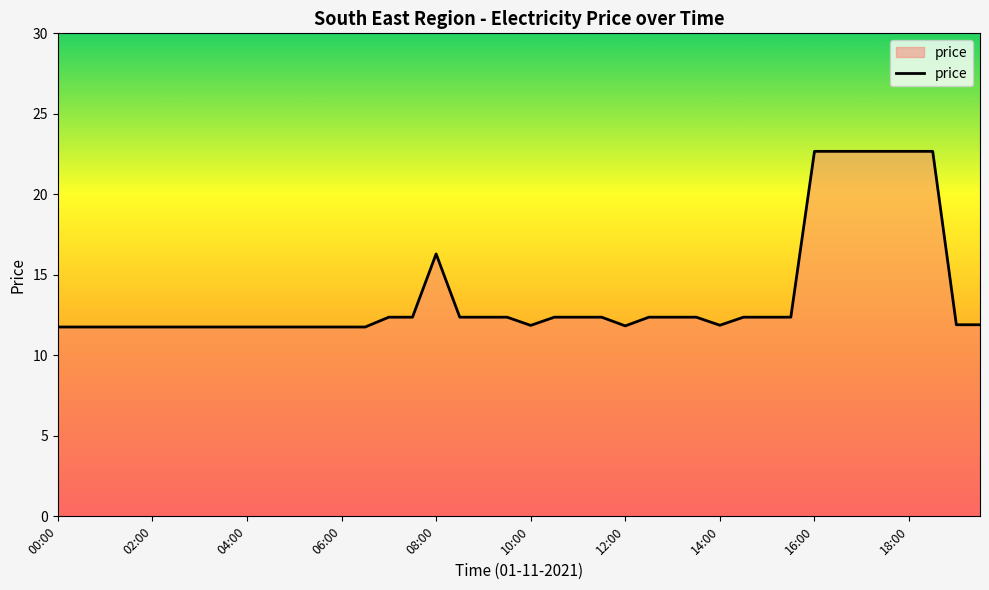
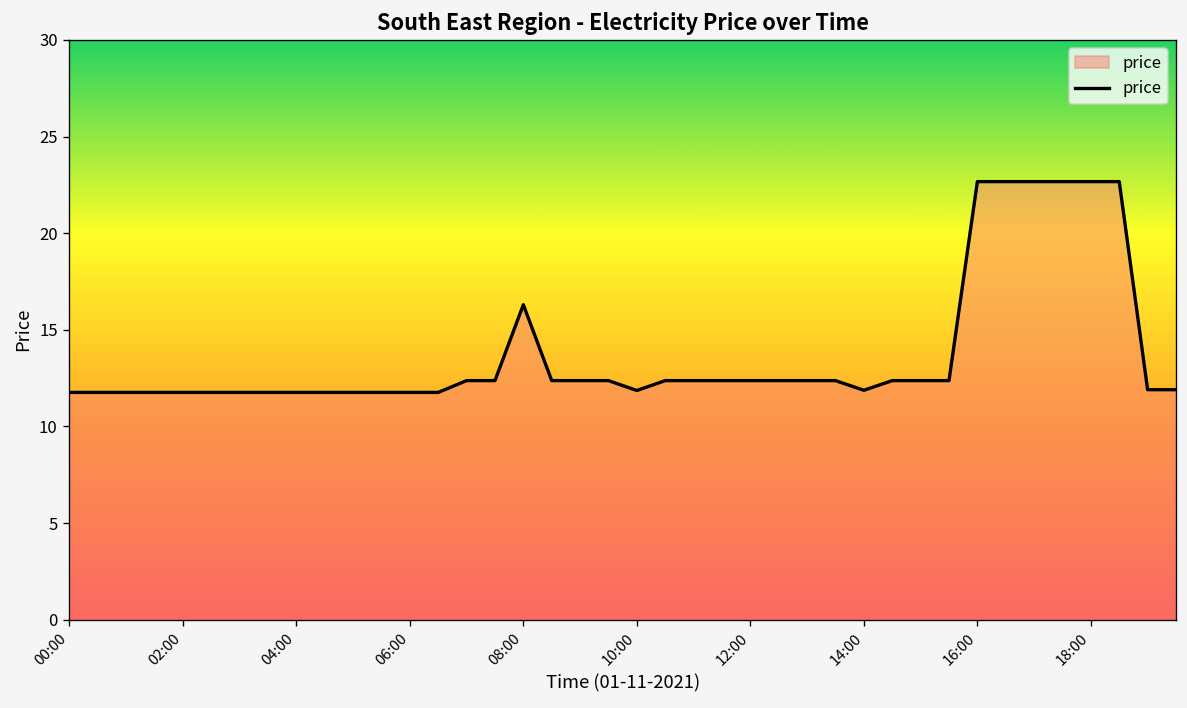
12:00: 11.8 -> 12.4
